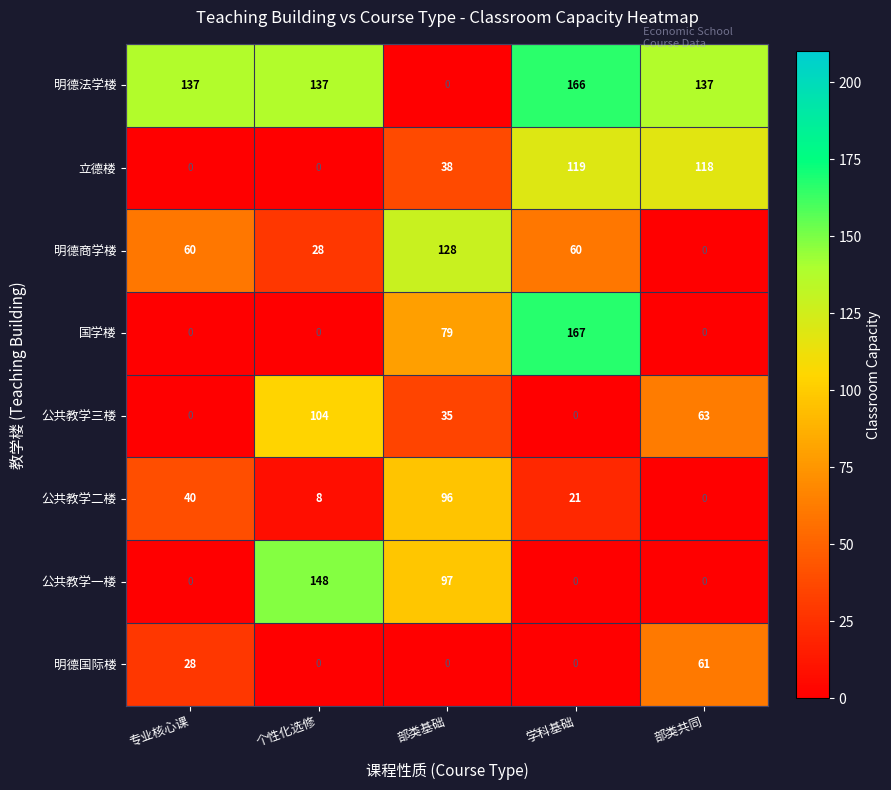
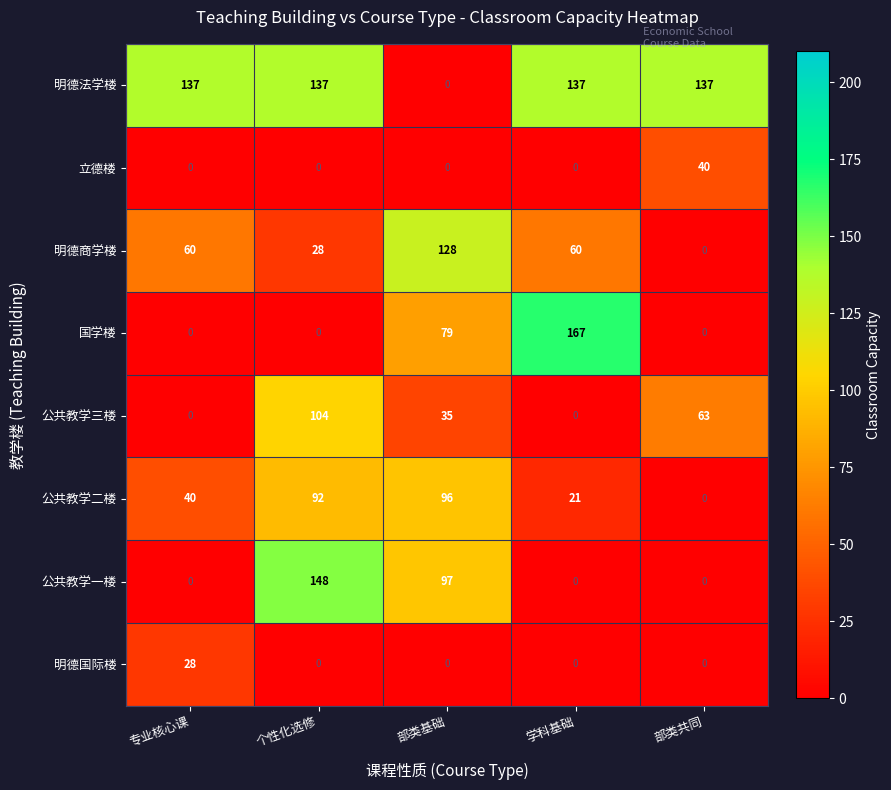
明德法学楼, 学科基础: 166 -> 137
立德楼, 部类基础: 38 -> 0
立德楼, 学科基础: 119 -> 0
立德楼, 部类共同: 118 -> 40
公共教学二楼, 个性化选修: 8 -> 92
明德国际楼, 部类共同: 61 -> 0
